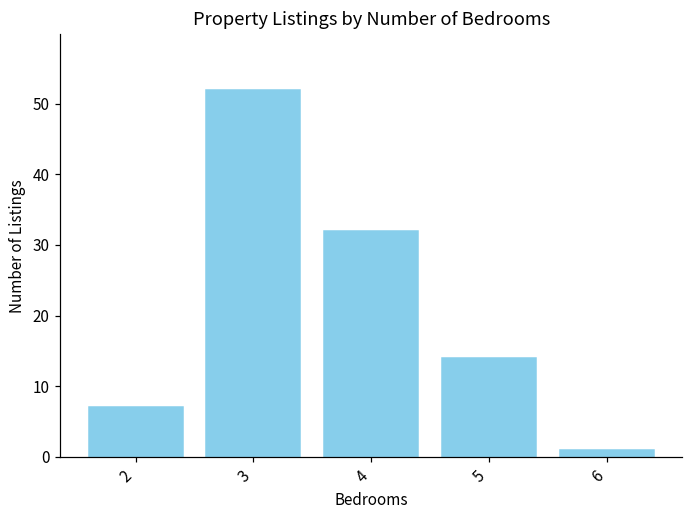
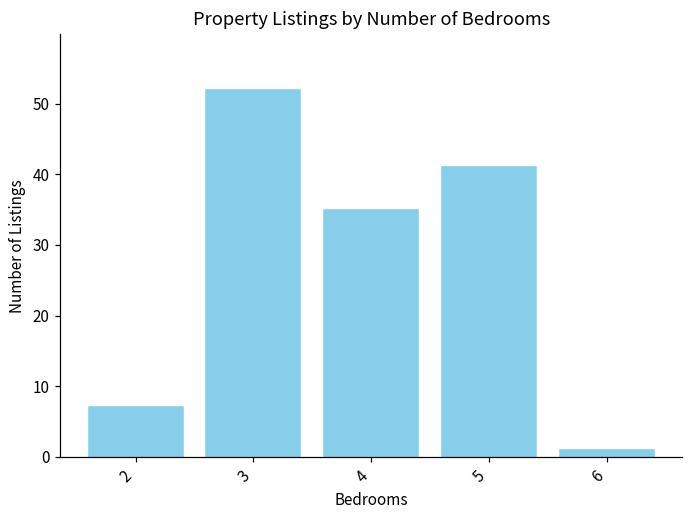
4: 32 -> 35
5: 14 -> 41
